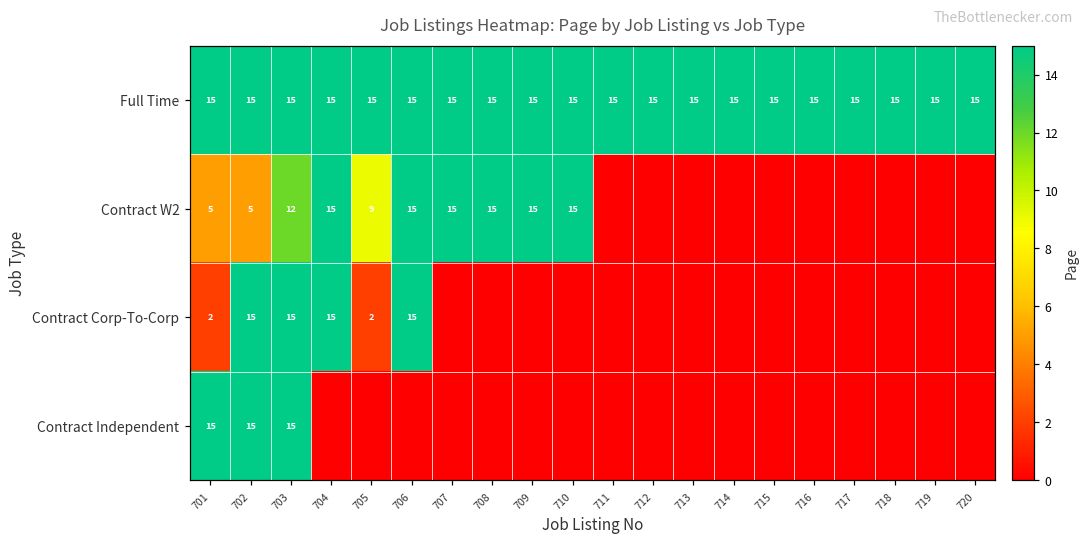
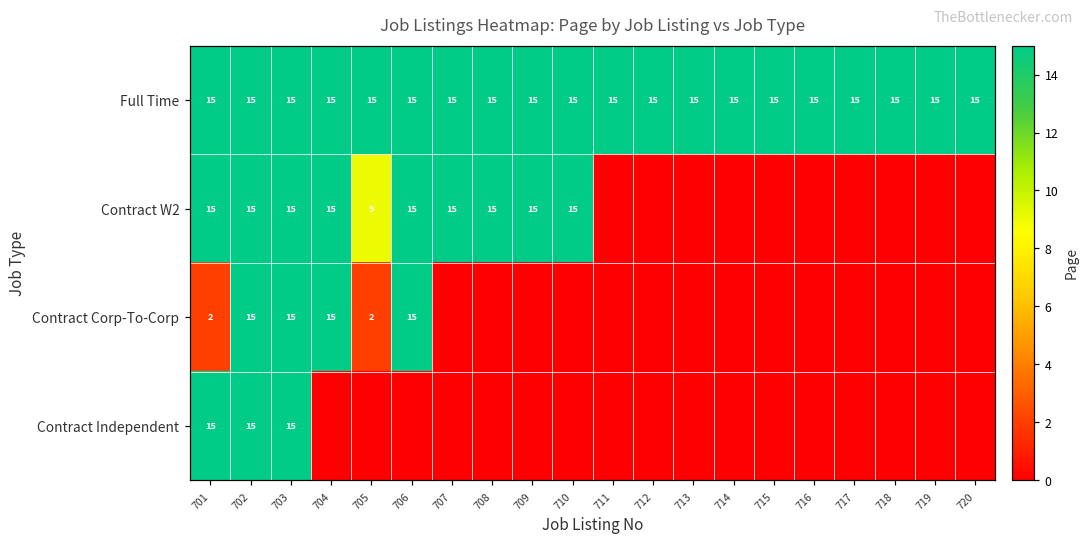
Contract W2, 701: 5 -> 15
Contract W2, 702: 5 -> 15
Contract W2, 703: 12 -> 15
